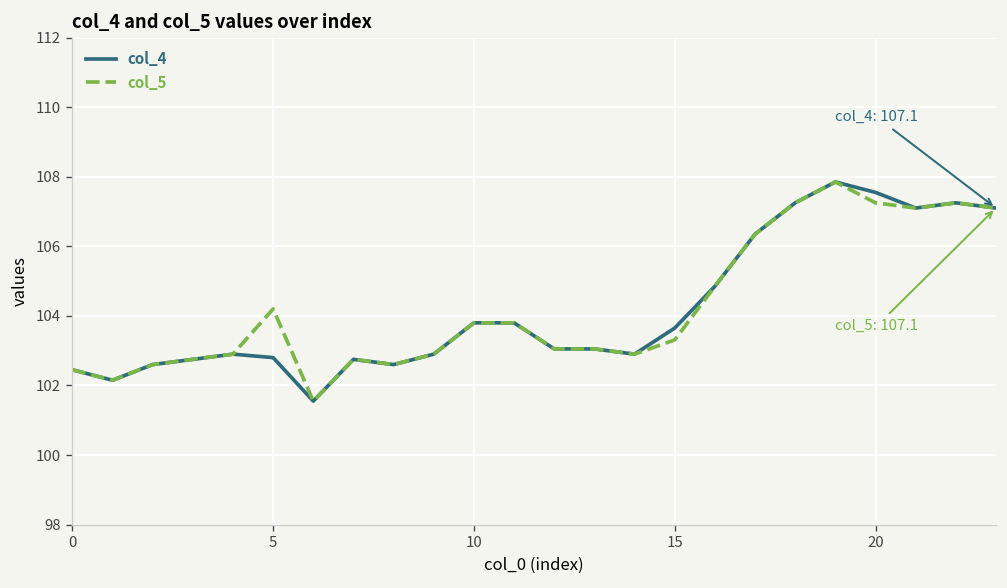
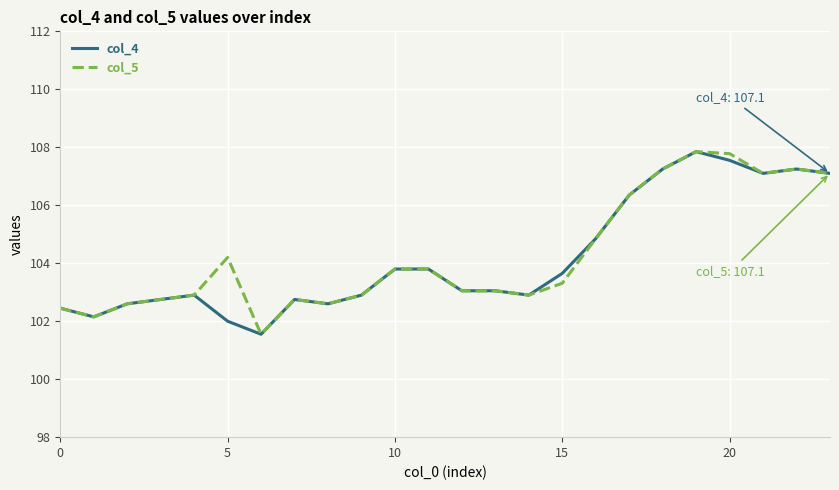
col_4, 5: 102.8 -> 102.0
col_5, 20: 107.3 -> 107.8
